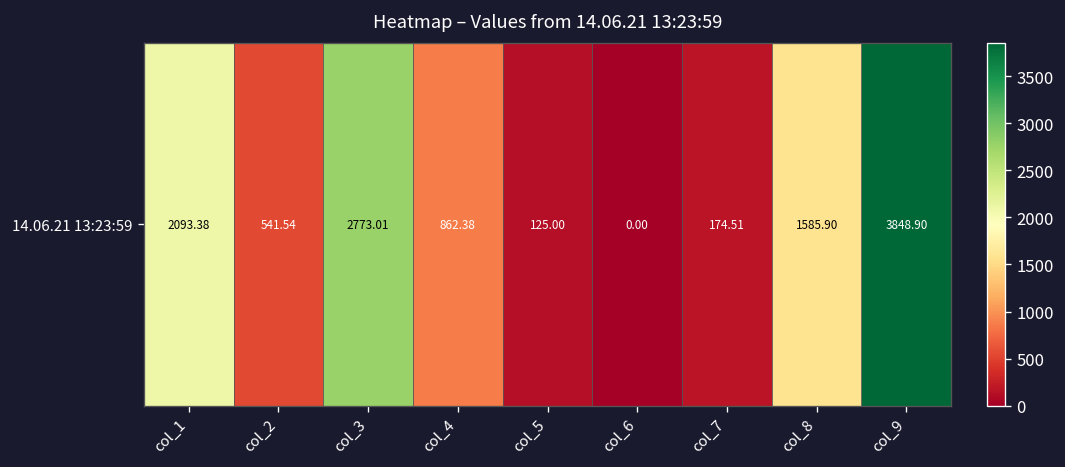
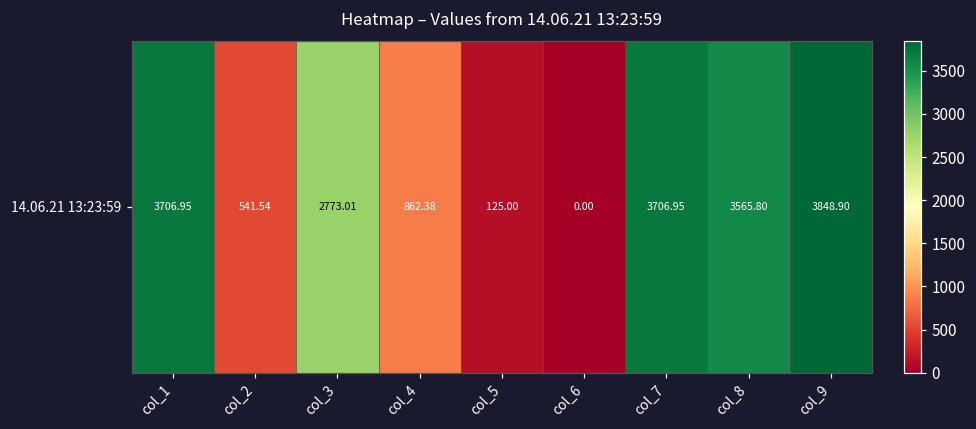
14.06.21 13:23:59, col_1: 2093.38 -> 3706.95
14.06.21 13:23:59, col_7: 174.51 -> 3706.95
14.06.21 13:23:59, col_8: 1585.90 -> 3565.80
